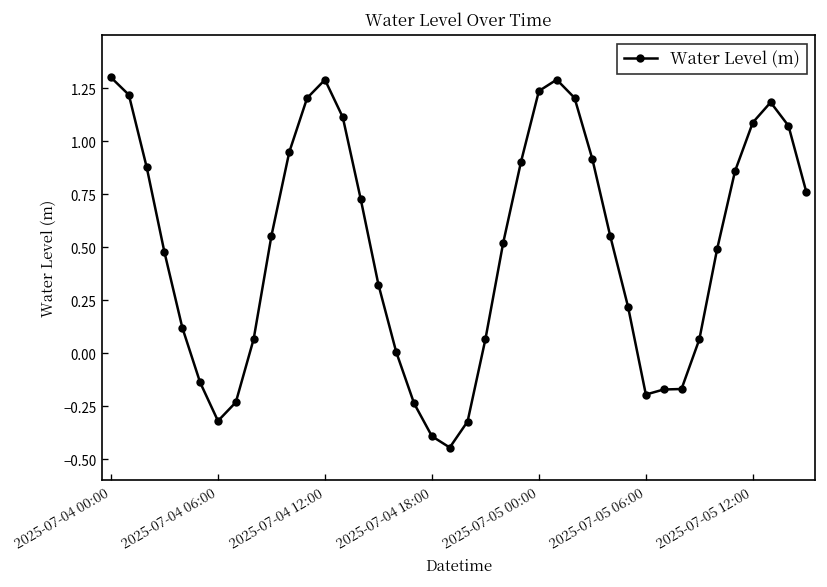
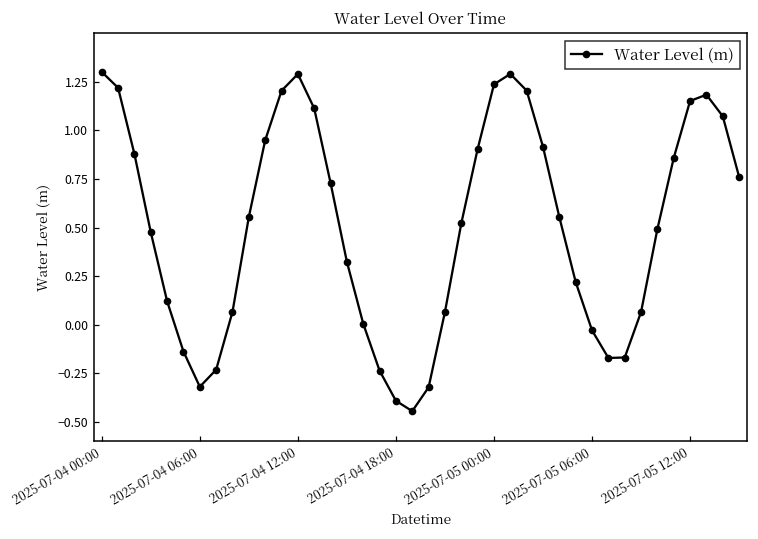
2025-07-05 06:00: -0.20 -> -0.03
2025-07-05 12:00: 1.09 -> 1.15
